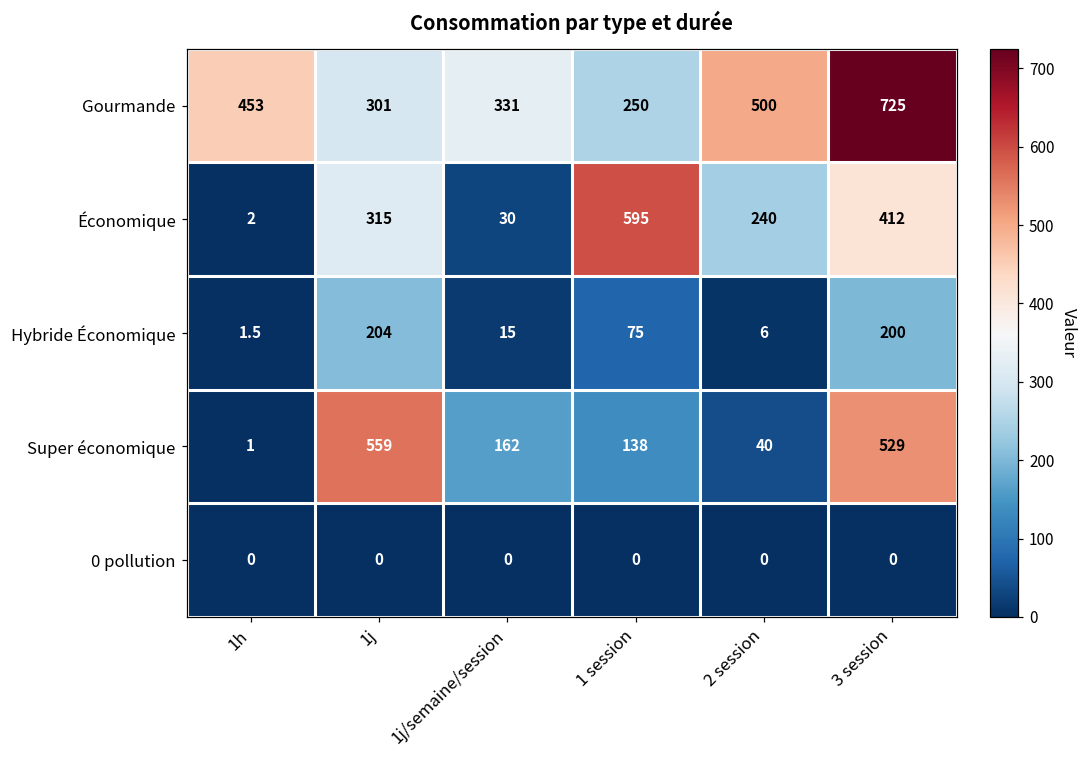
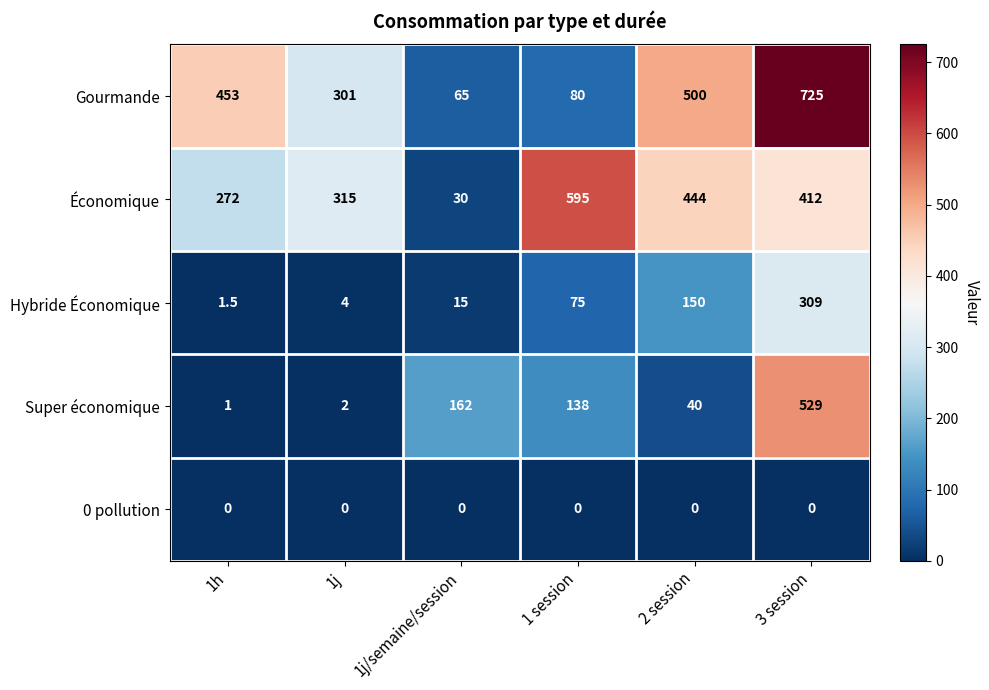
Gourmande, 1j/semaine/session: 331 -> 65
Gourmande, 1 session: 250 -> 80
Économique, 1h: 2 -> 272
Économique, 2 session: 240 -> 444
Hybride Économique, 1j: 204 -> 4
Hybride Économique, 2 session: 6 -> 150
Hybride Économique, 3 session: 200 -> 309
Super économique, 1j: 559 -> 2
